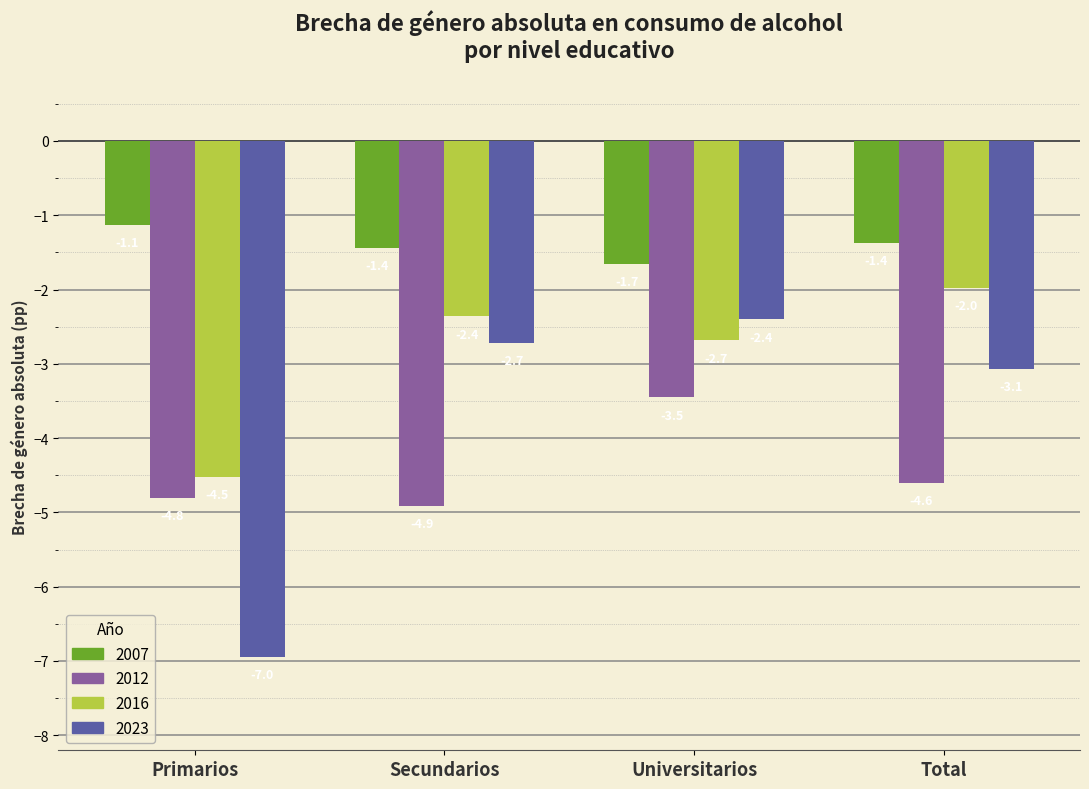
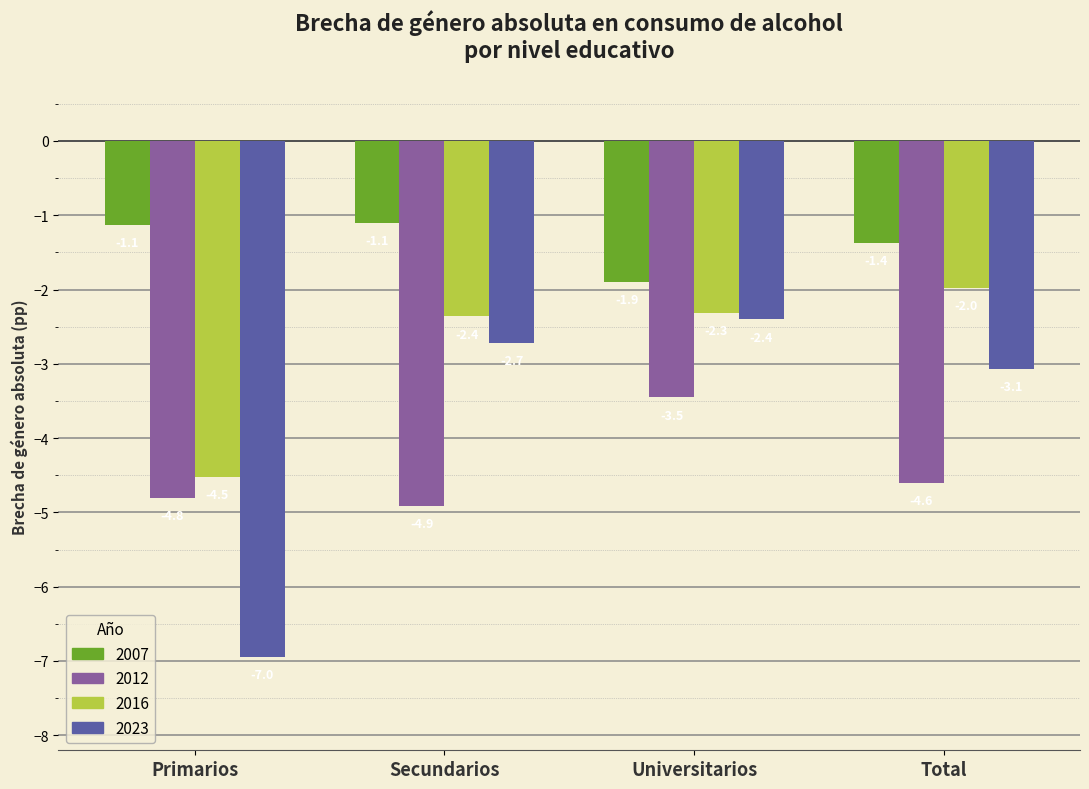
2007, Secundarios: -1.4 -> -1.1
2007, Universitarios: -1.7 -> -1.9
2016, Universitarios: -2.7 -> -2.3
